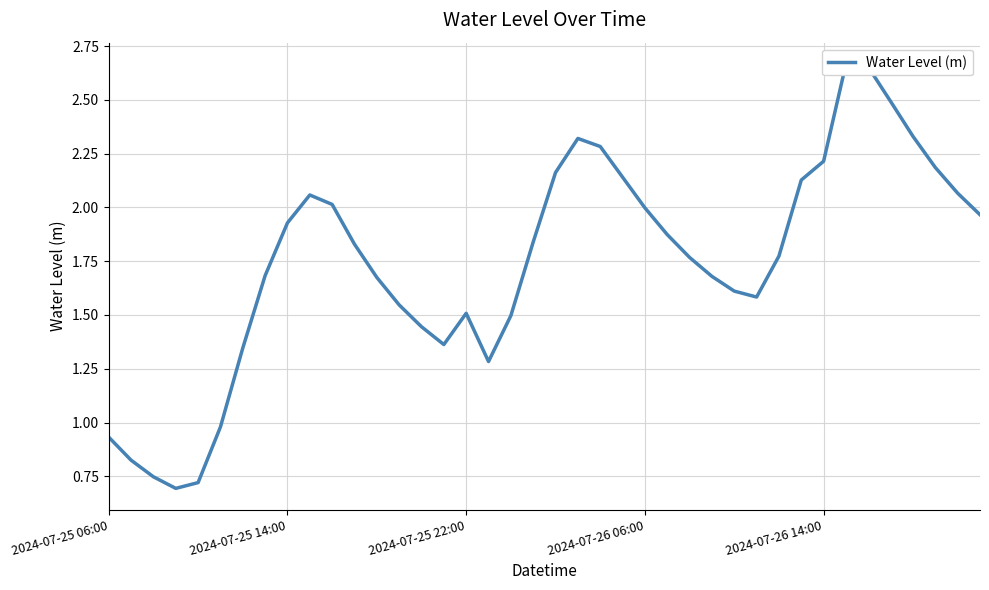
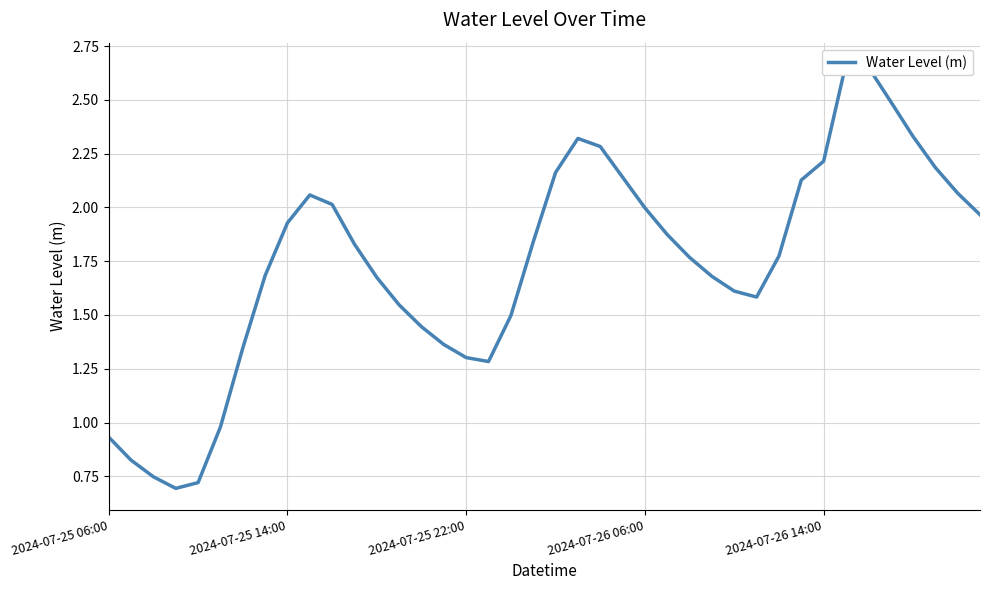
2024-07-25 22:00: 1.51 -> 1.30
